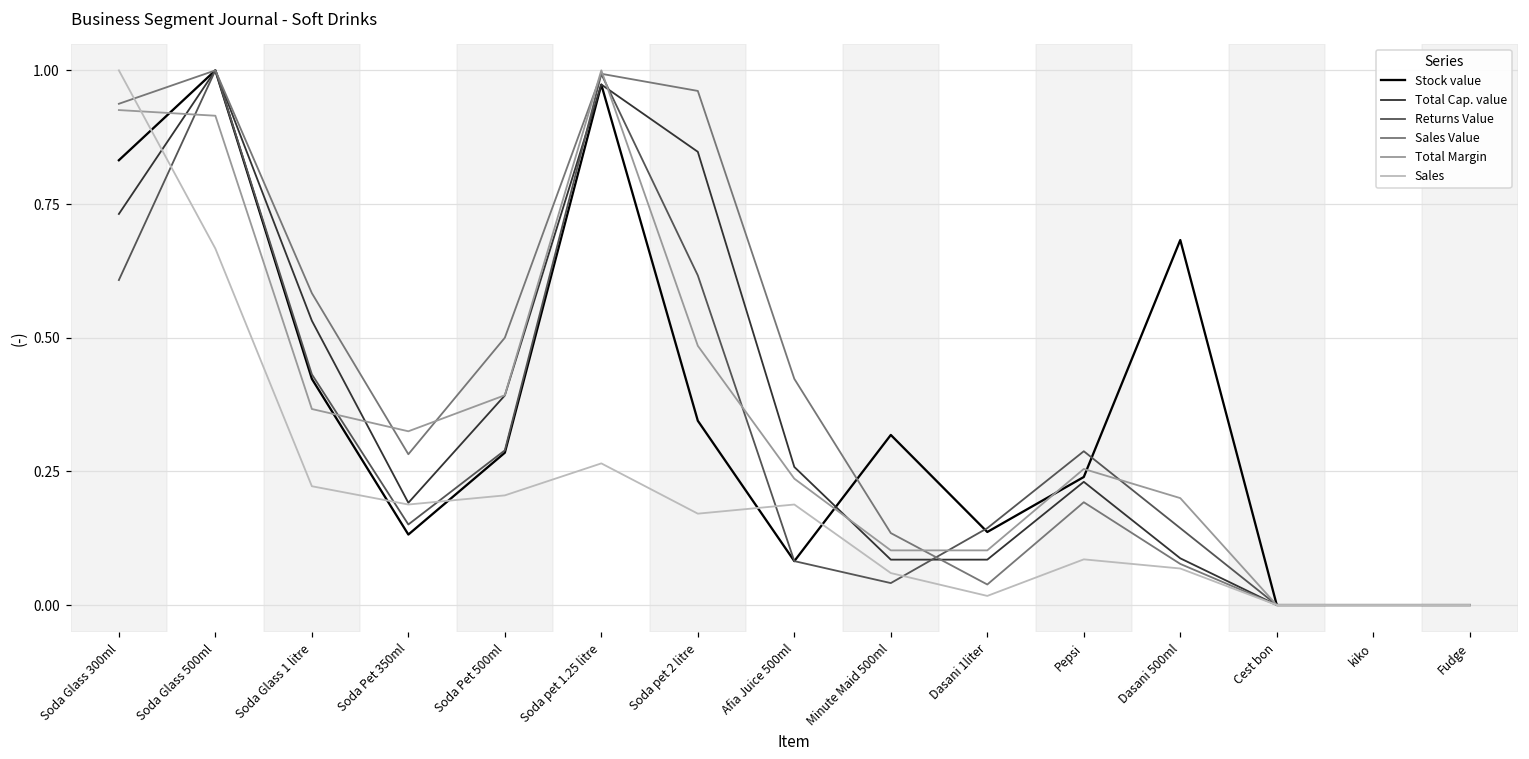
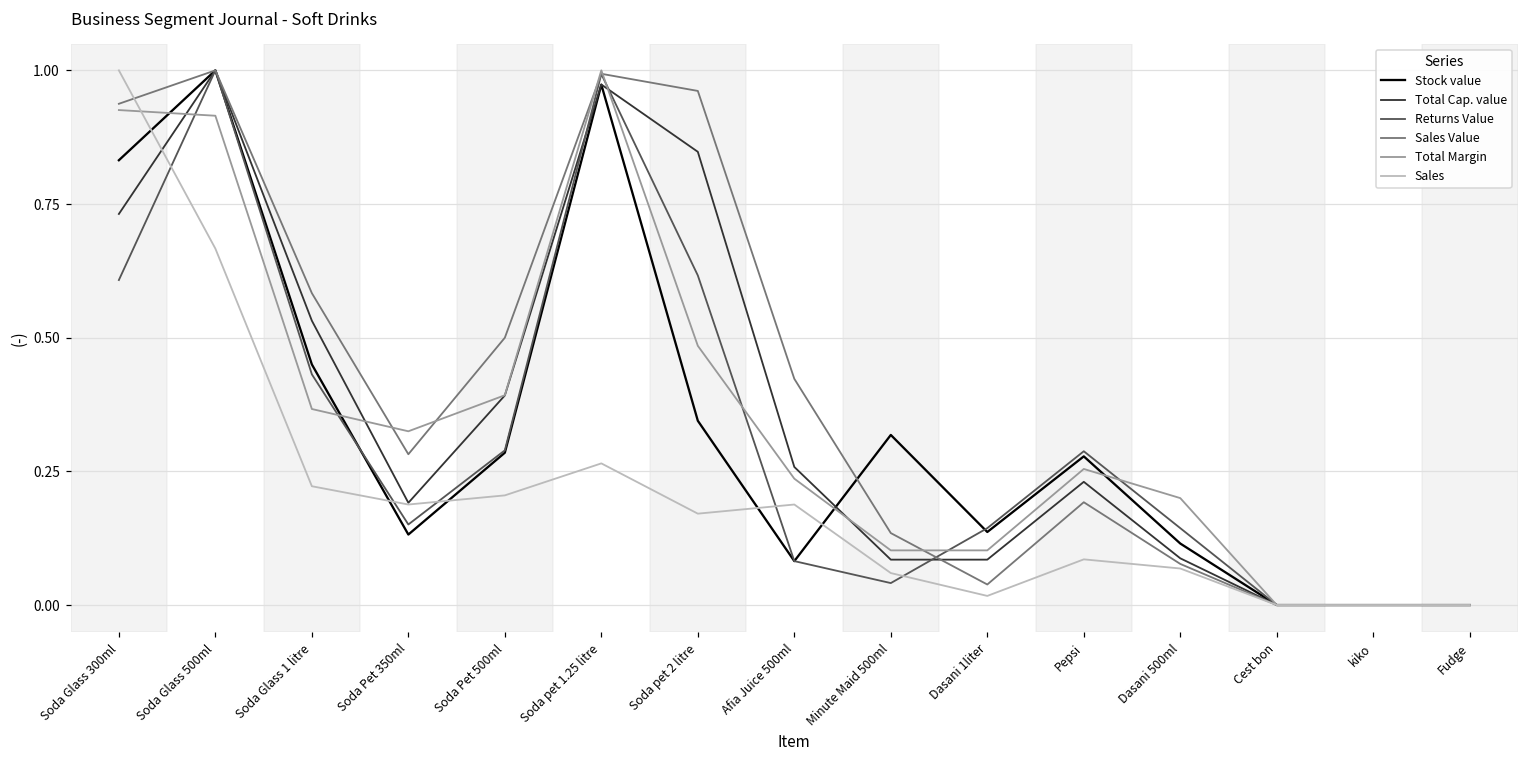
Stock value, Soda Glass 1 litre: 0.42 -> 0.45
Stock value, Pepsi: 0.24 -> 0.28
Stock value, Dasani 500ml: 0.68 -> 0.12
